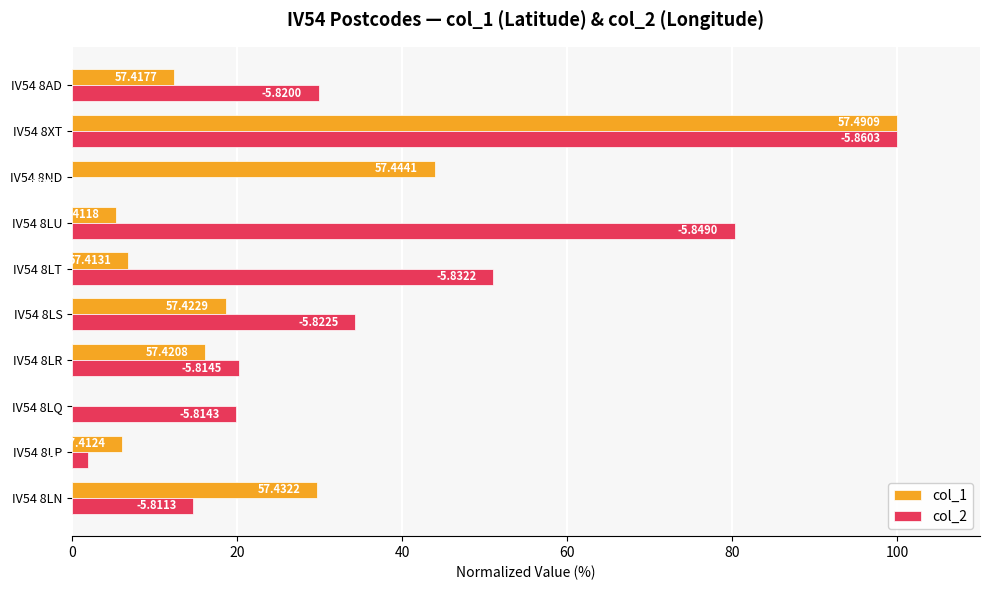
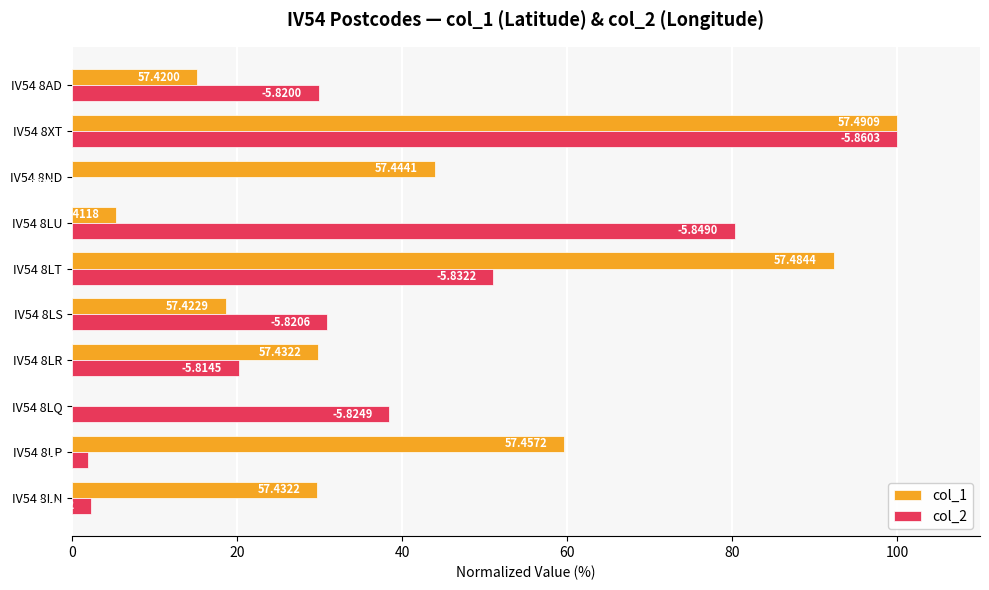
col_1, IV54 8AD: 57.4177 -> 57.4200
col_1, IV54 8LT: 57.4131 -> 57.4844
col_2, IV54 8LS: -5.8225 -> -5.8206
col_1, IV54 8LR: 57.4208 -> 57.4322
col_2, IV54 8LQ: -5.8143 -> -5.8249
col_1, IV54 8LP: 57.4124 -> 57.4572
col_2, IV54 8LN: 15 -> 2
